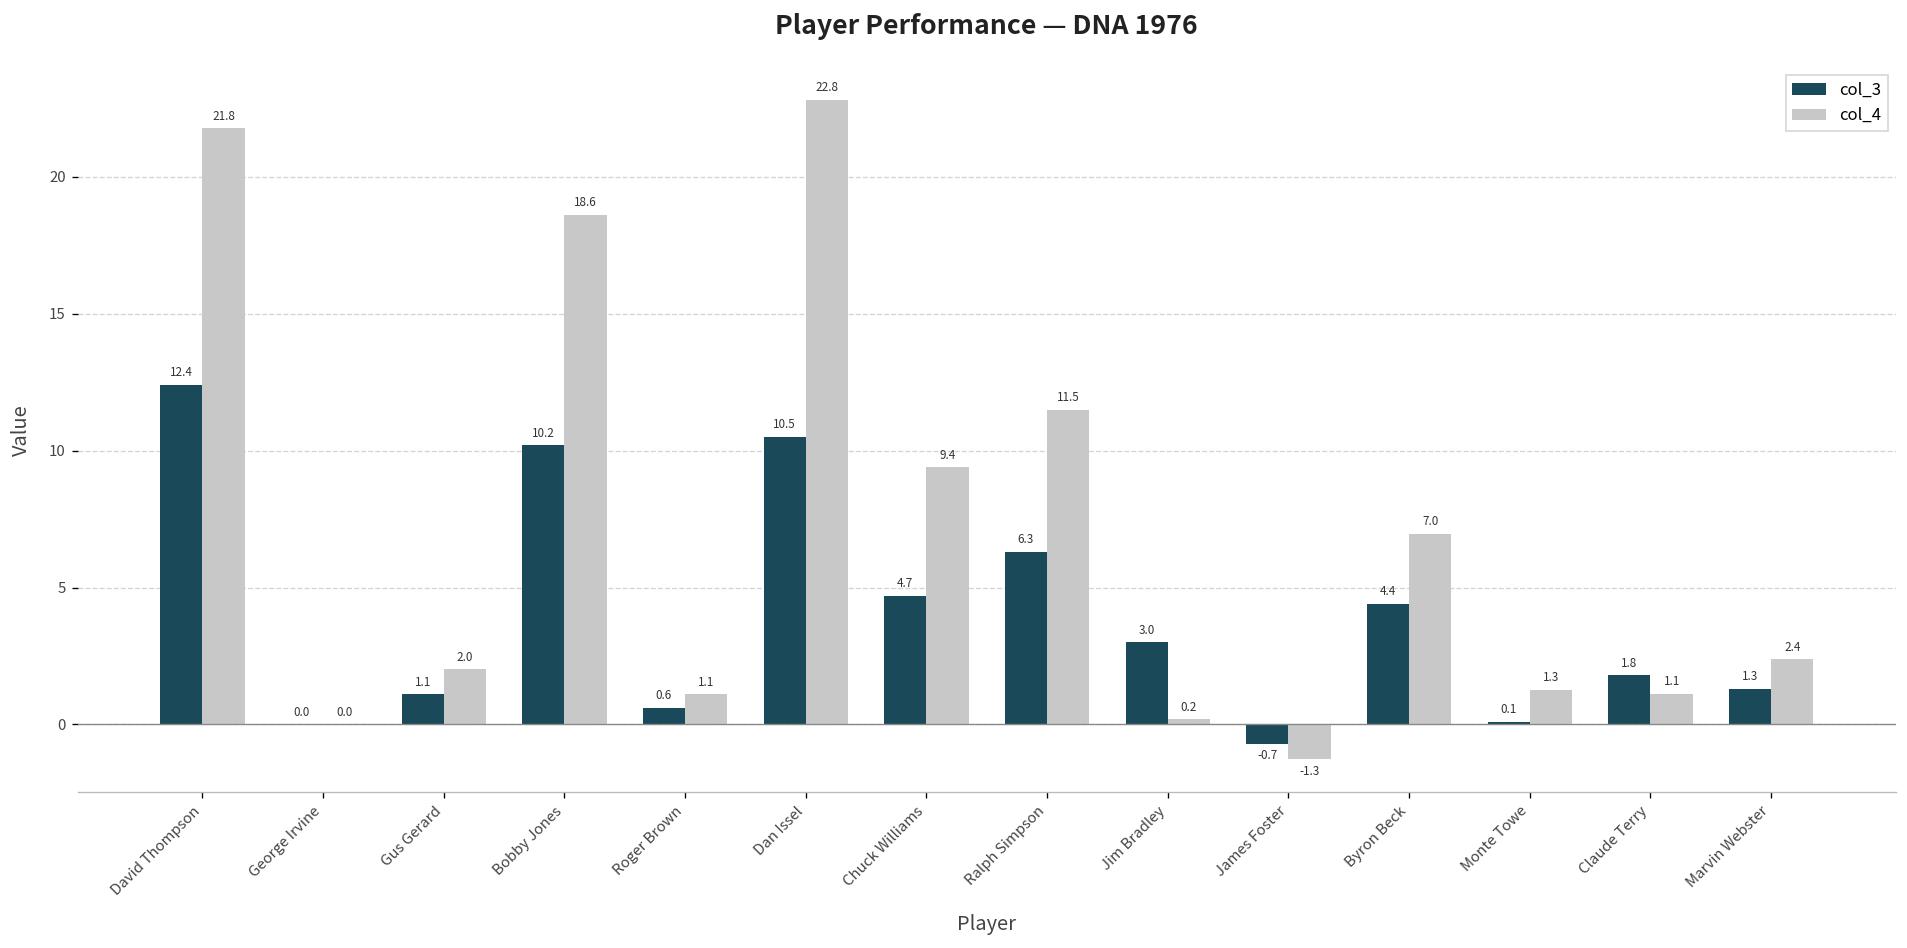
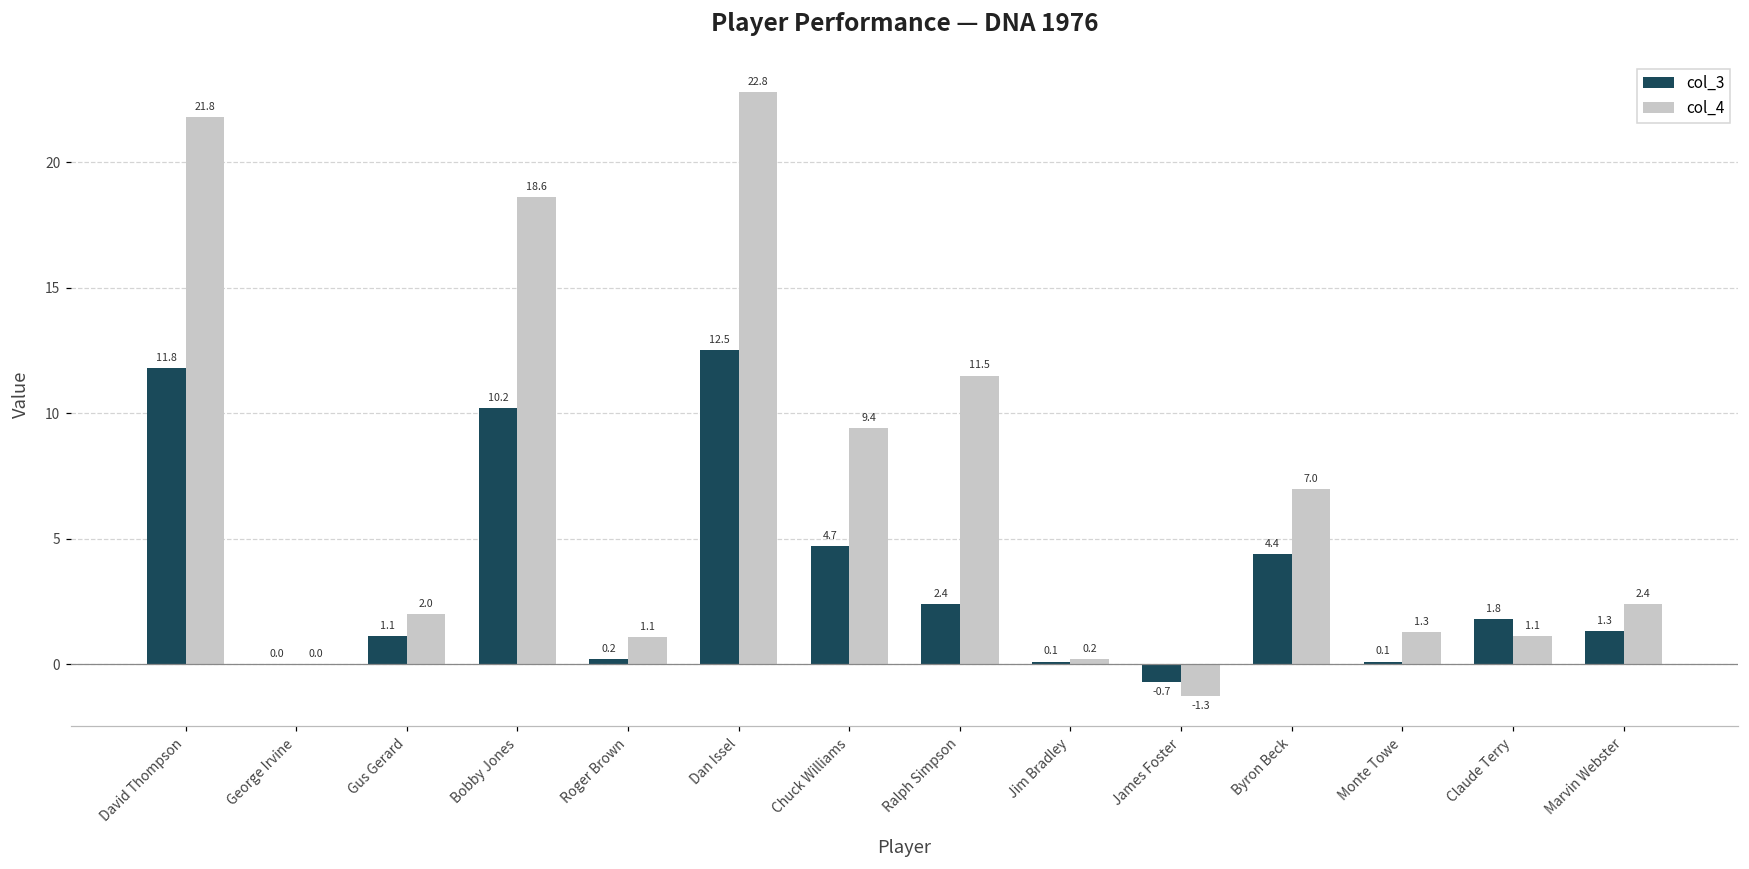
col_3, David Thompson: 12.4 -> 11.8
col_3, Roger Brown: 0.6 -> 0.2
col_3, Dan Issel: 10.5 -> 12.5
col_3, Ralph Simpson: 6.3 -> 2.4
col_3, Jim Bradley: 3.0 -> 0.1
